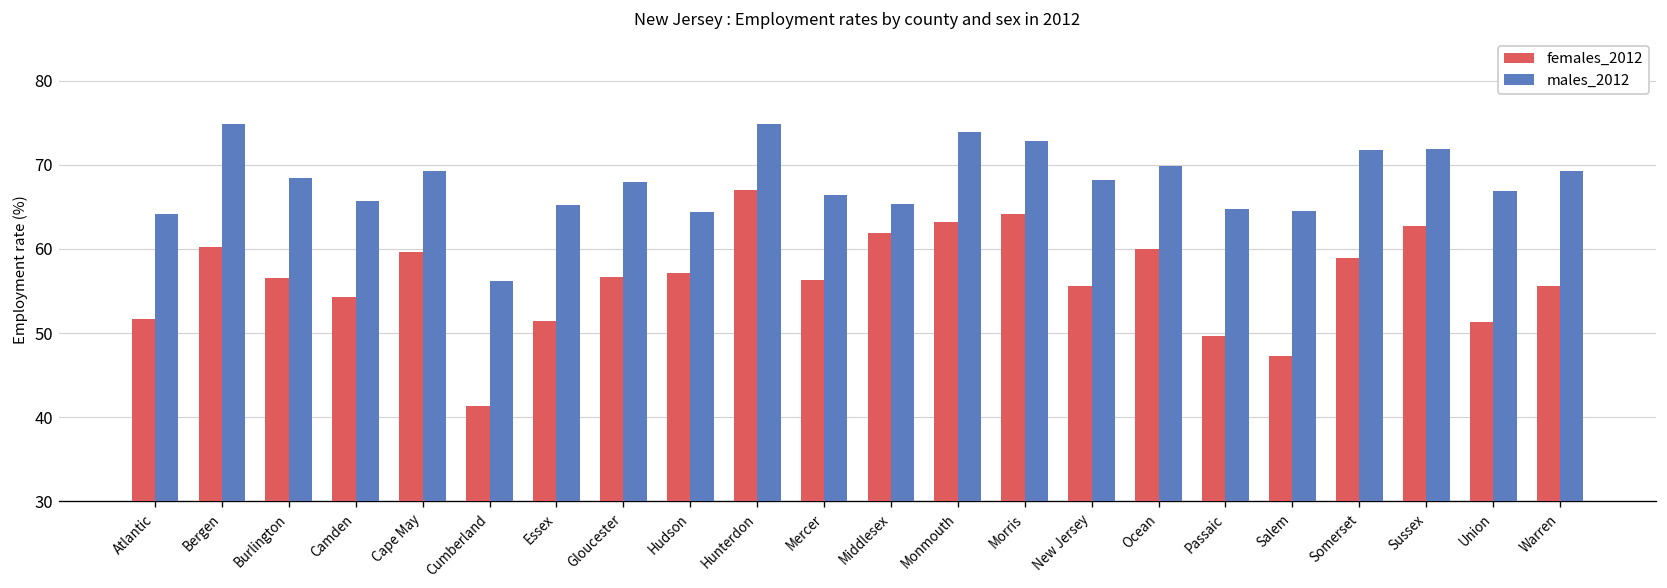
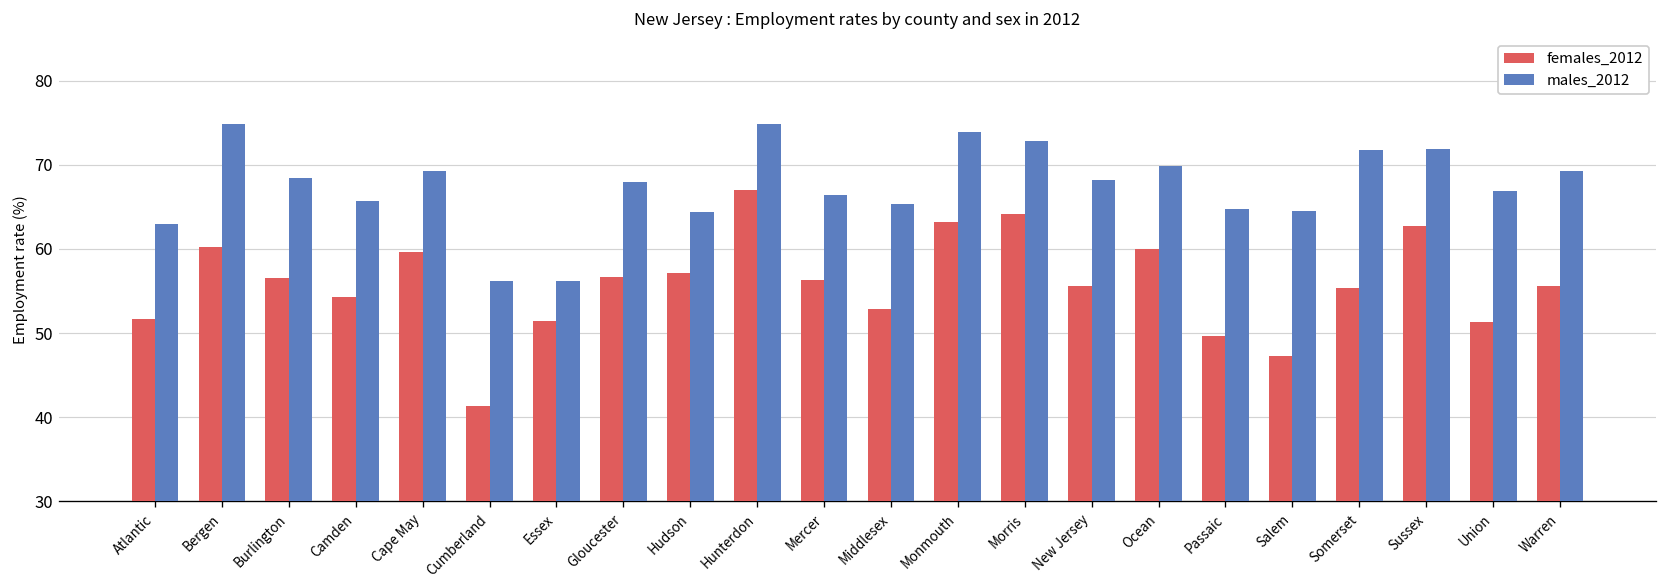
males_2012, Atlantic: 64 -> 63
males_2012, Essex: 65 -> 56
females_2012, Middlesex: 62 -> 53
females_2012, Somerset: 59 -> 55
